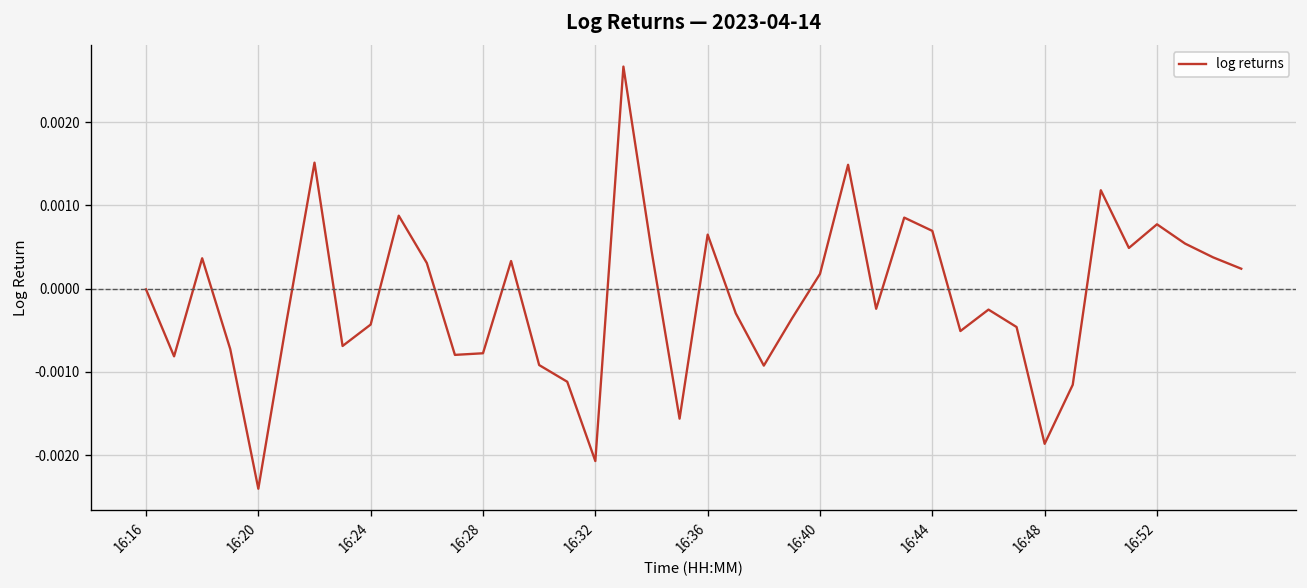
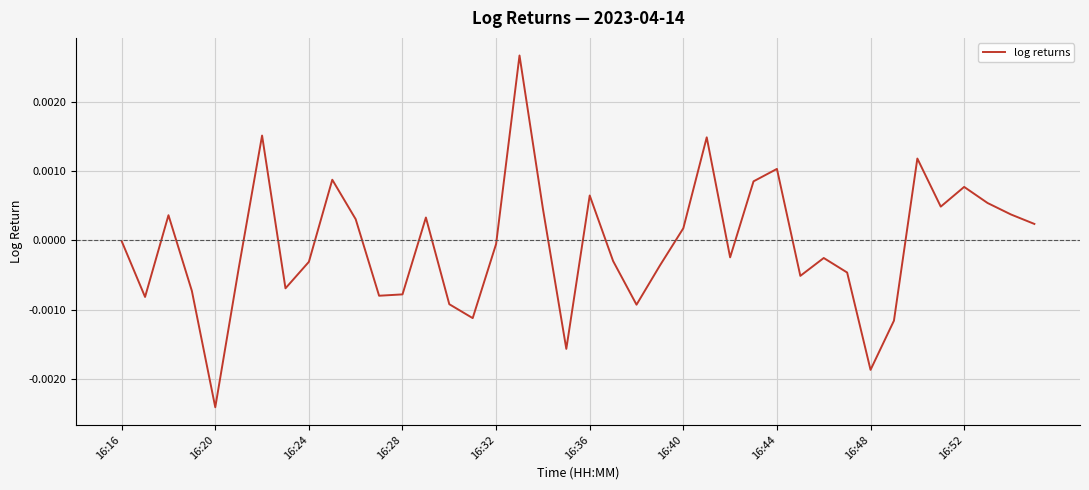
16:24: -0.0004 -> -0.0003
16:32: -0.0021 -> -0.0001
16:44: 0.0007 -> 0.0010
